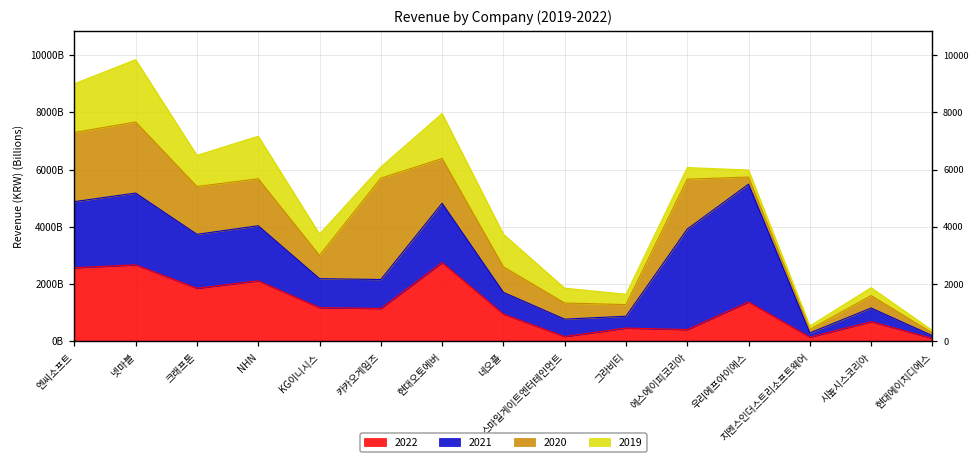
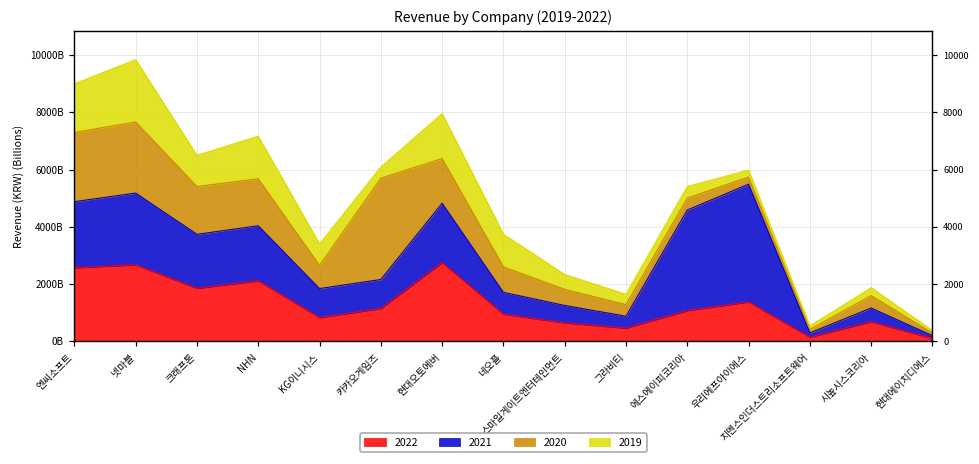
2022, KG이니시스: 1200000000000 -> 800000000000
2022, 스마일게이트엔터테인먼트: 200000000000 -> 600000000000
2022, 에스에이피코리아: 400000000000 -> 1100000000000
2020, 에스에이피코리아: 1700000000000 -> 400000000000
